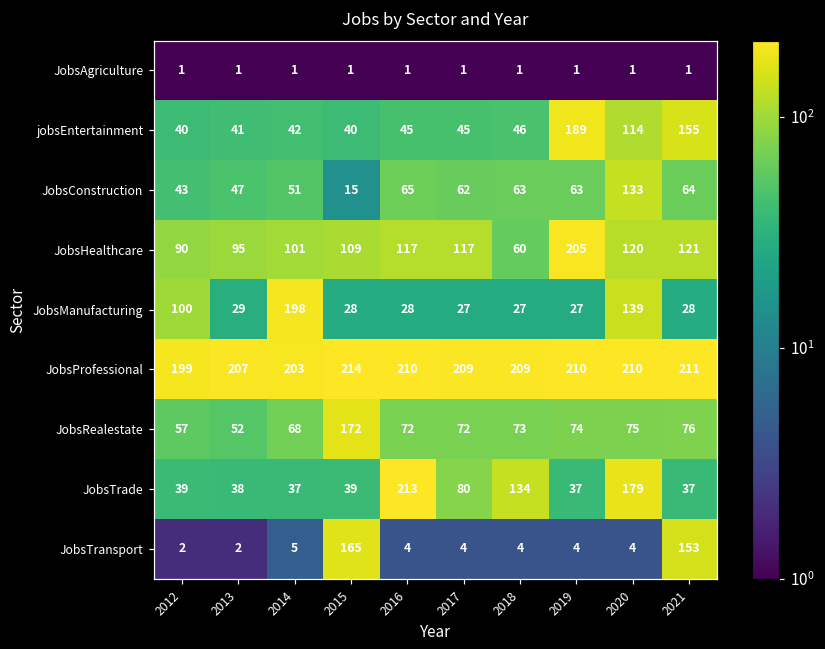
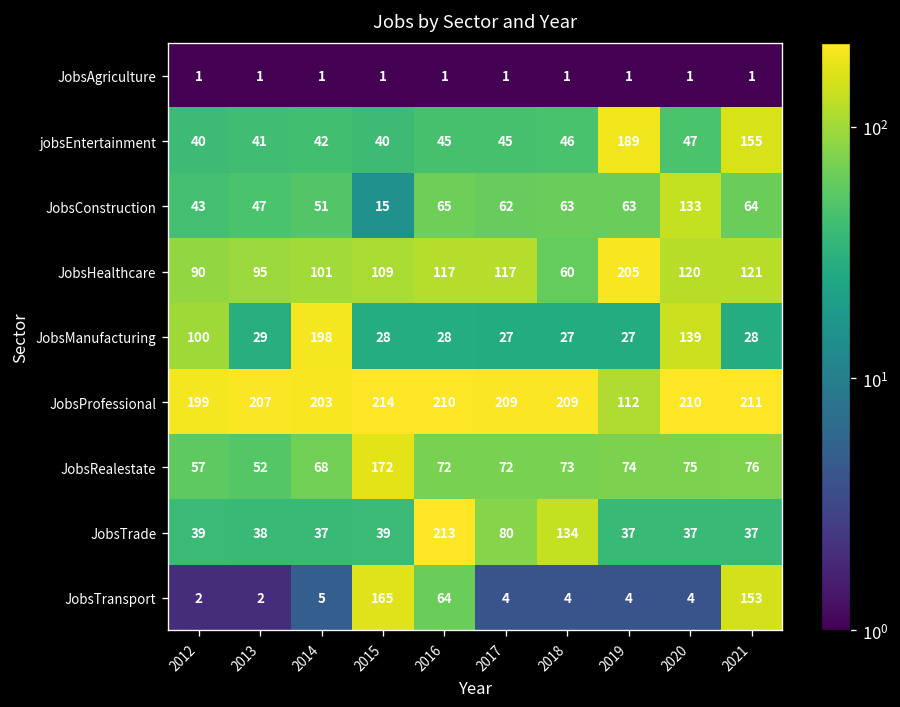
jobsEntertainment, 2020: 114 -> 47
JobsProfessional, 2019: 210 -> 112
JobsTrade, 2020: 179 -> 37
JobsTransport, 2016: 4 -> 64
